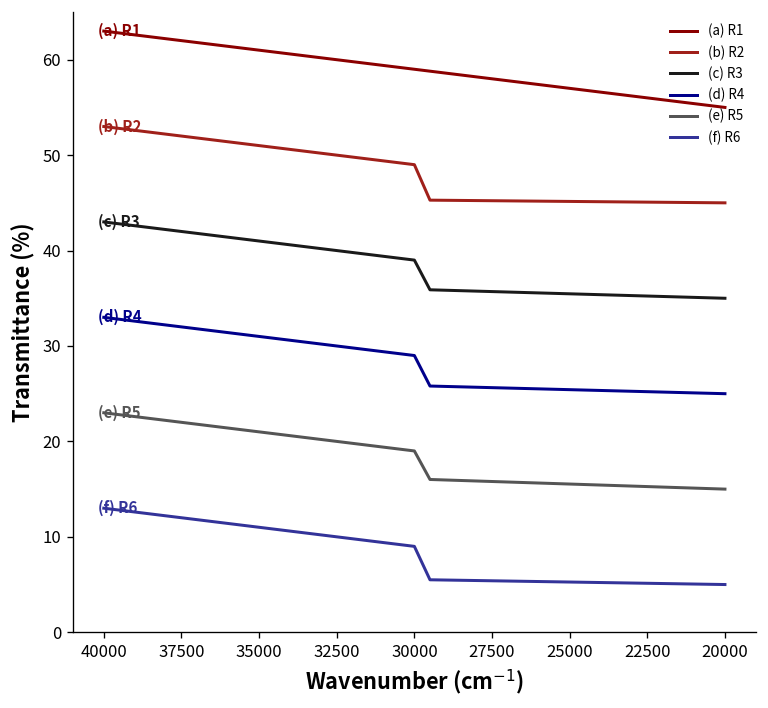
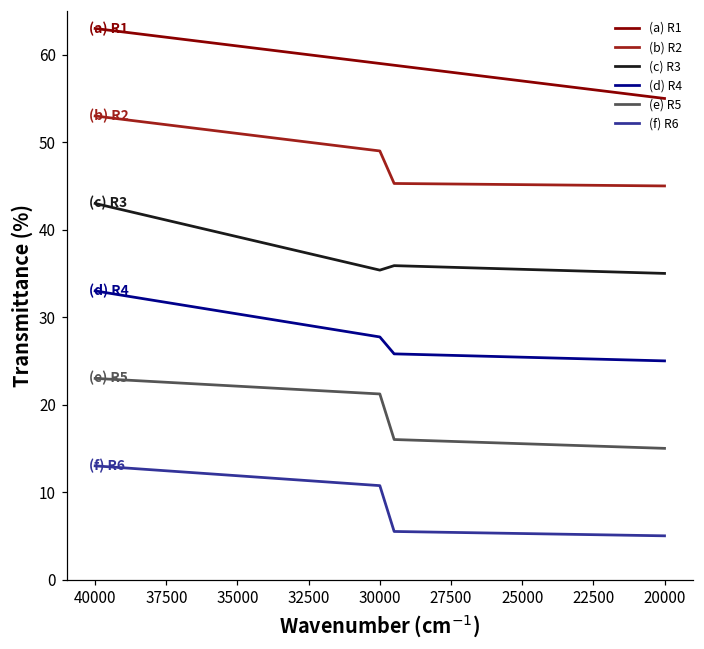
(c) R3, 30000: 39 -> 35
(d) R4, 30000: 29 -> 28
(e) R5, 30000: 19 -> 21
(f) R6, 30000: 9 -> 11
